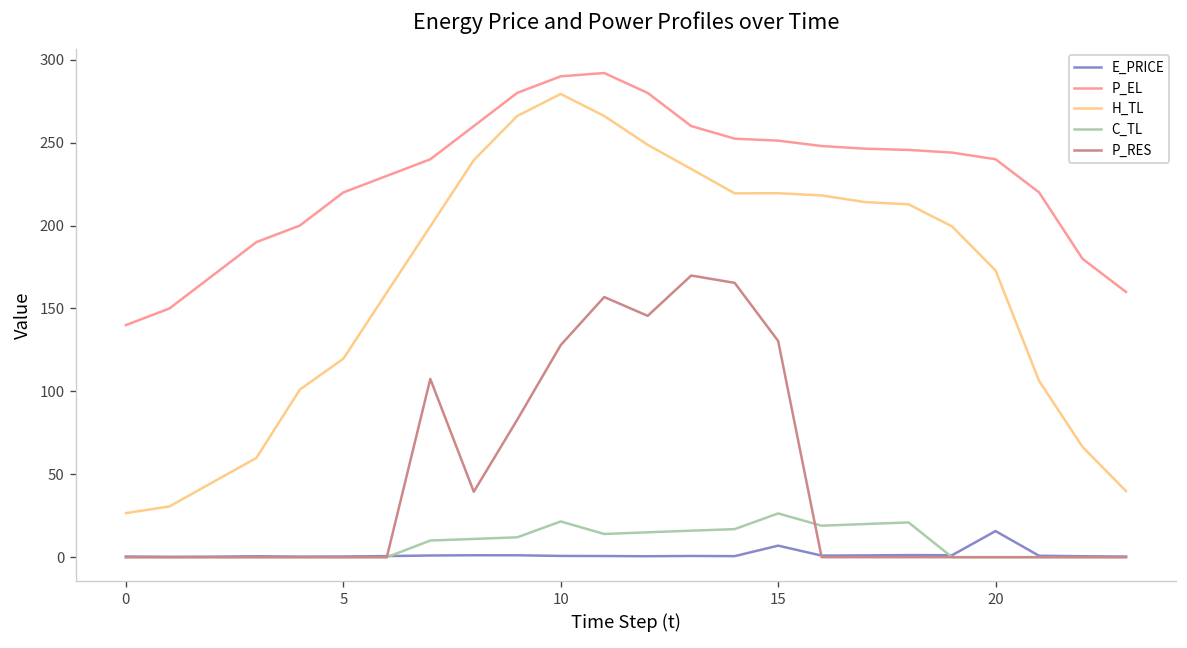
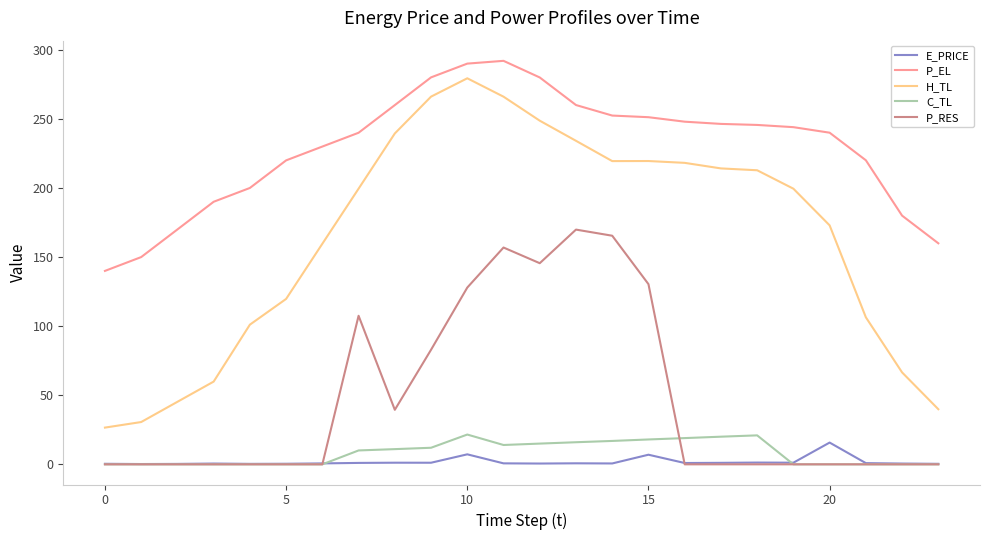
E_PRICE, 10: 1 -> 7
C_TL, 15: 26 -> 18
